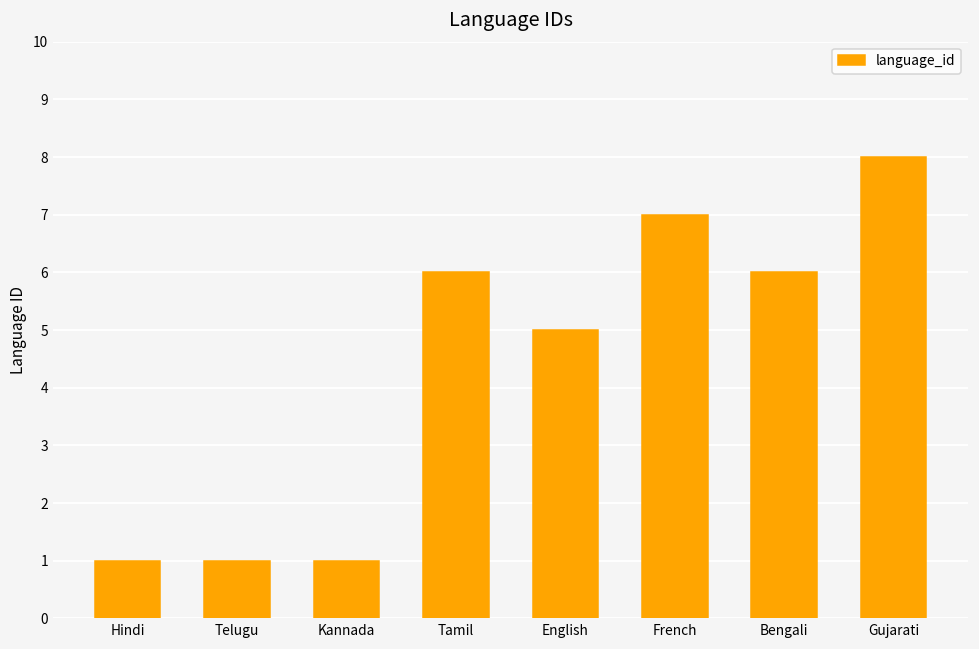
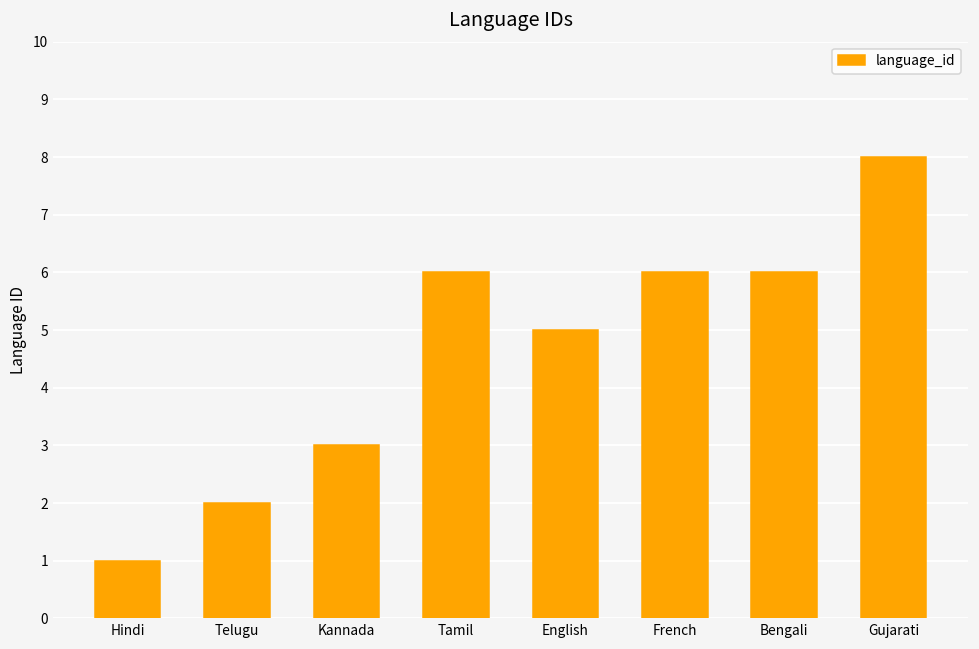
Telugu: 1 -> 2
Kannada: 1 -> 3
French: 7 -> 6
